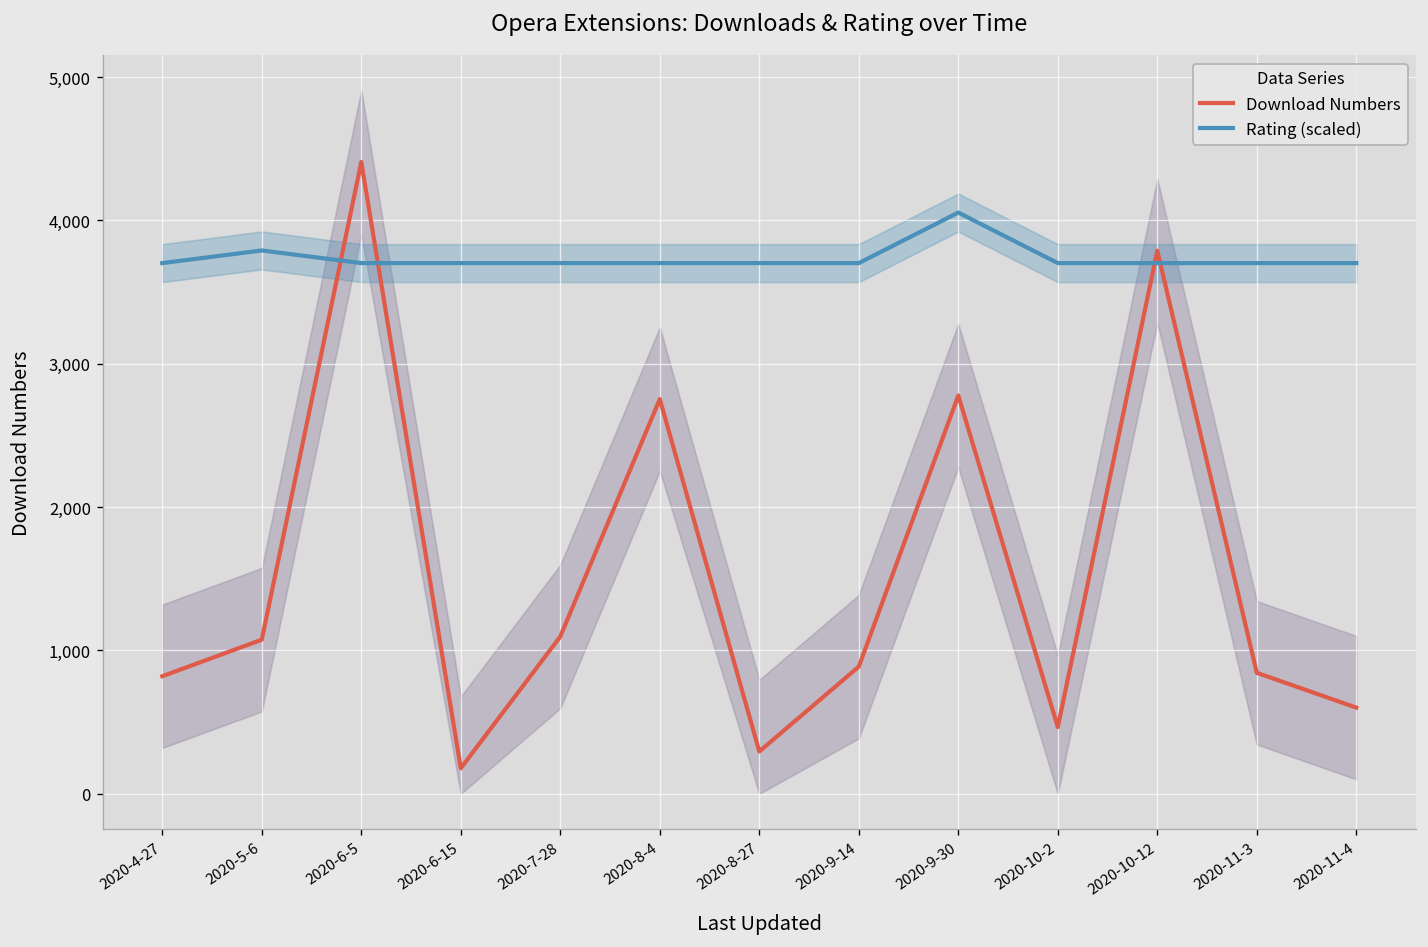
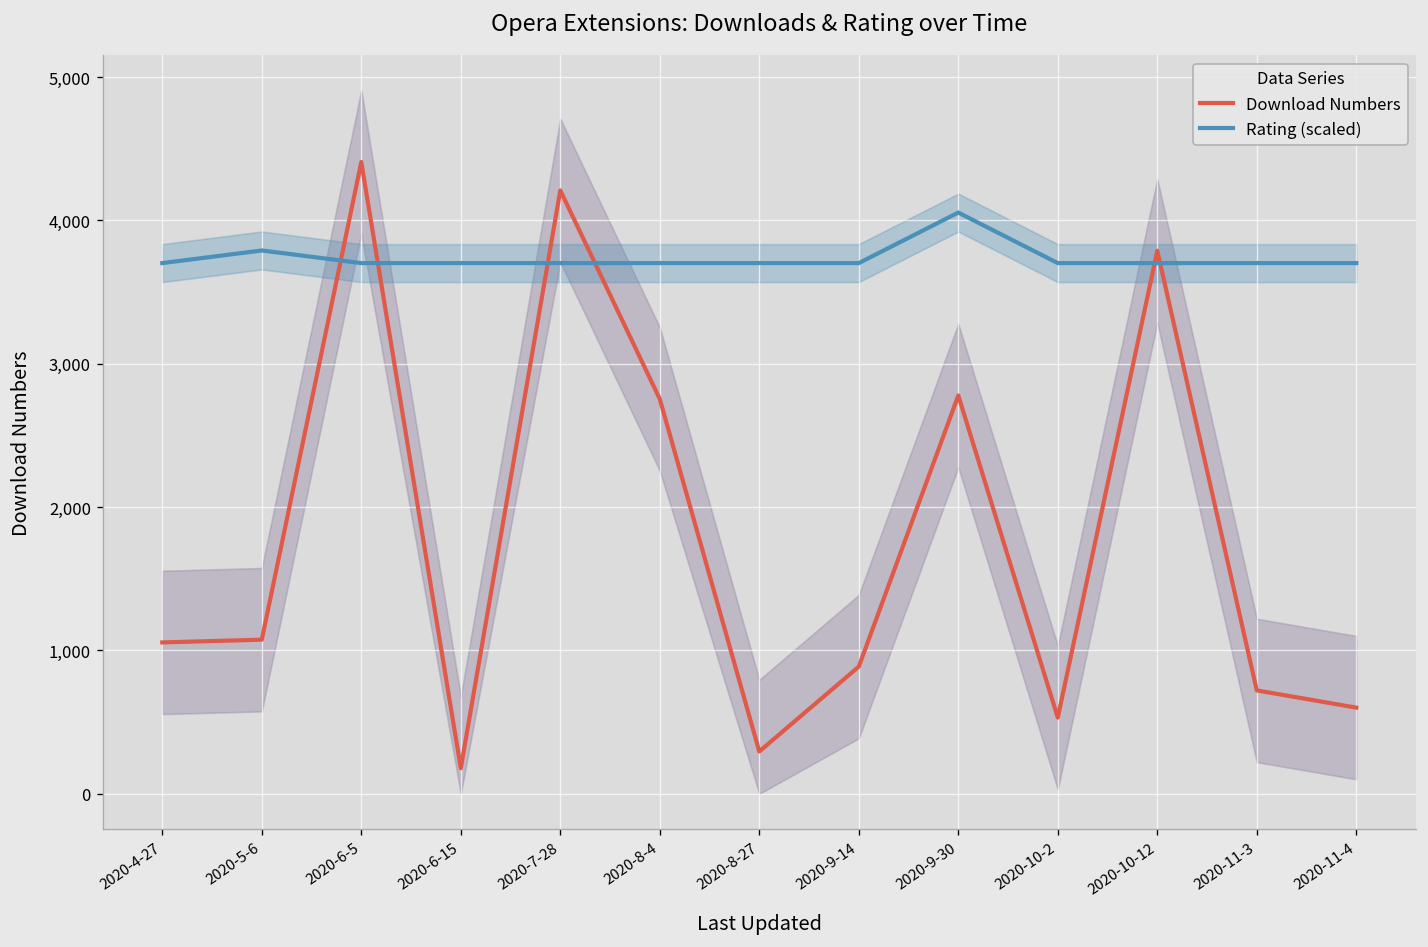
Download Numbers, 2020-4-27: 820 -> 1,060
Download Numbers, 2020-7-28: 1,100 -> 4,210
Download Numbers, 2020-10-2: 470 -> 530
Download Numbers, 2020-11-3: 840 -> 720
